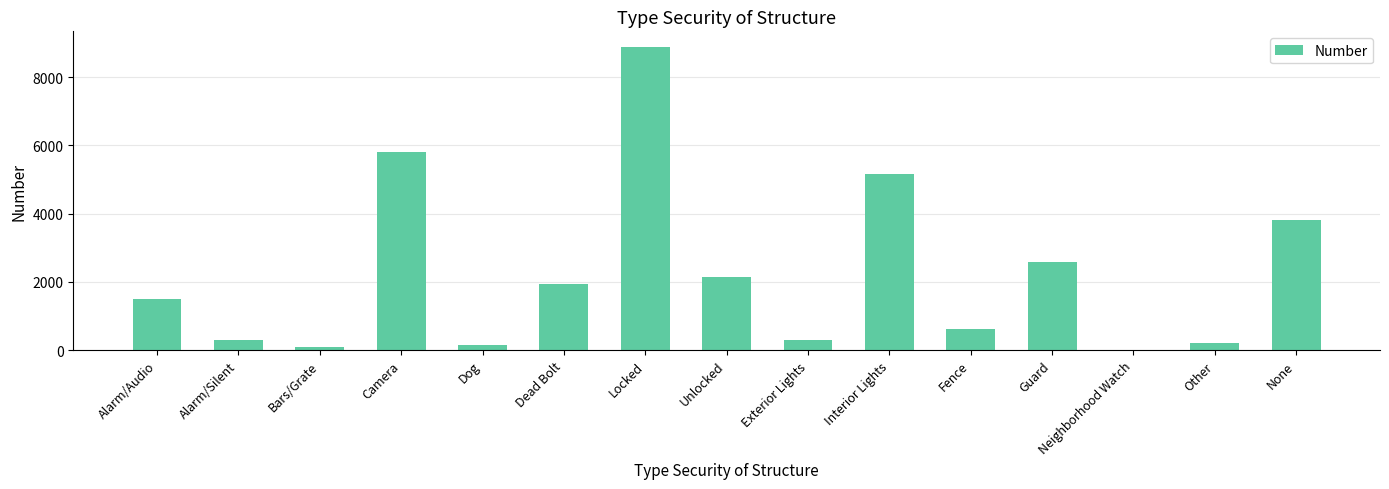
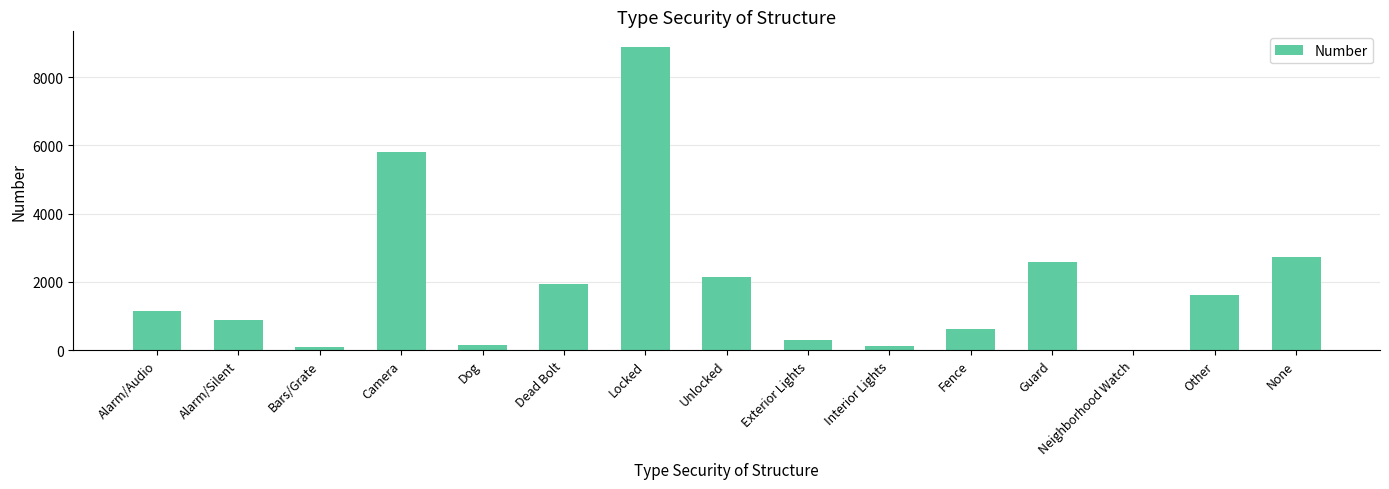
Alarm/Audio: 1500 -> 1200
Alarm/Silent: 300 -> 900
Interior Lights: 5200 -> 100
Other: 200 -> 1600
None: 3800 -> 2700
